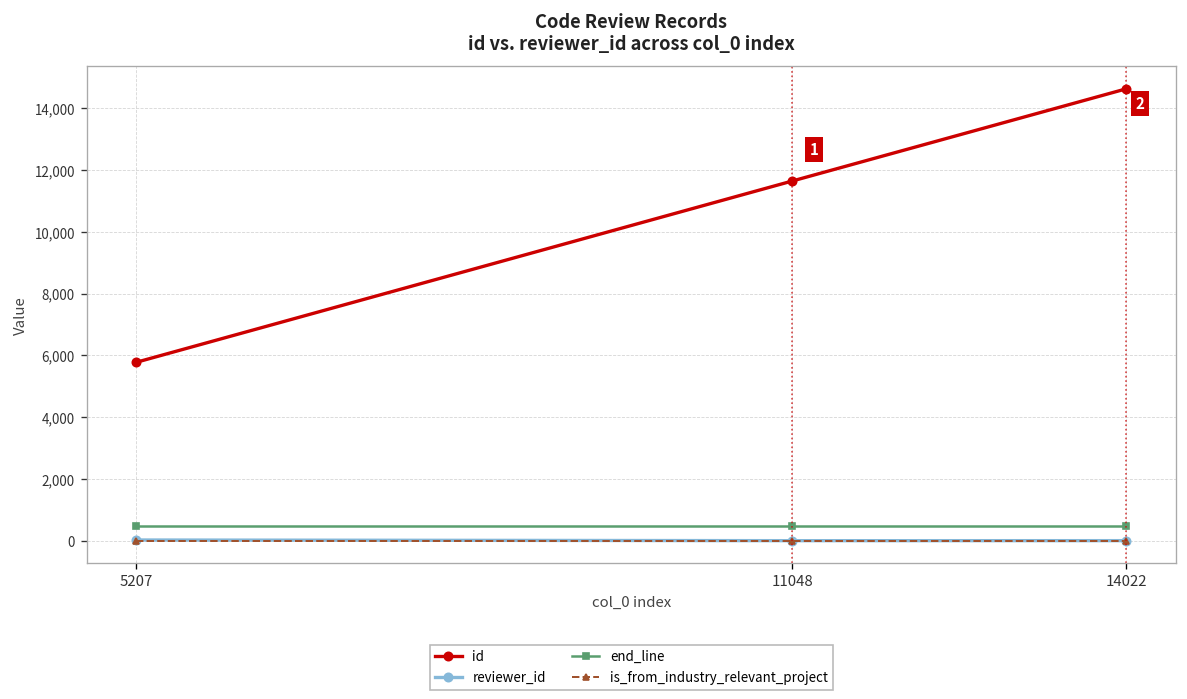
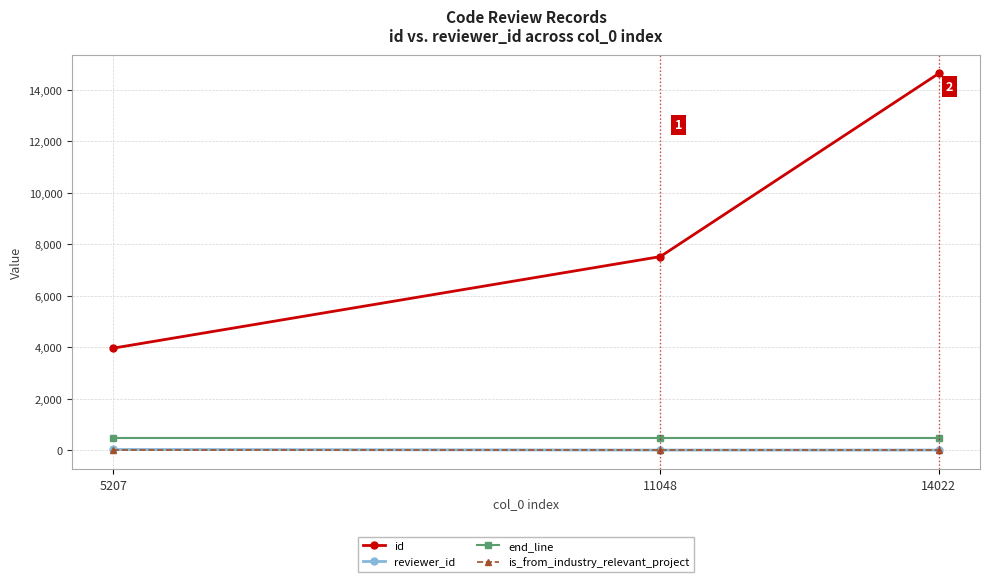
id, 5207: 5,800 -> 4,000
id, 11048: 11,700 -> 7,500
